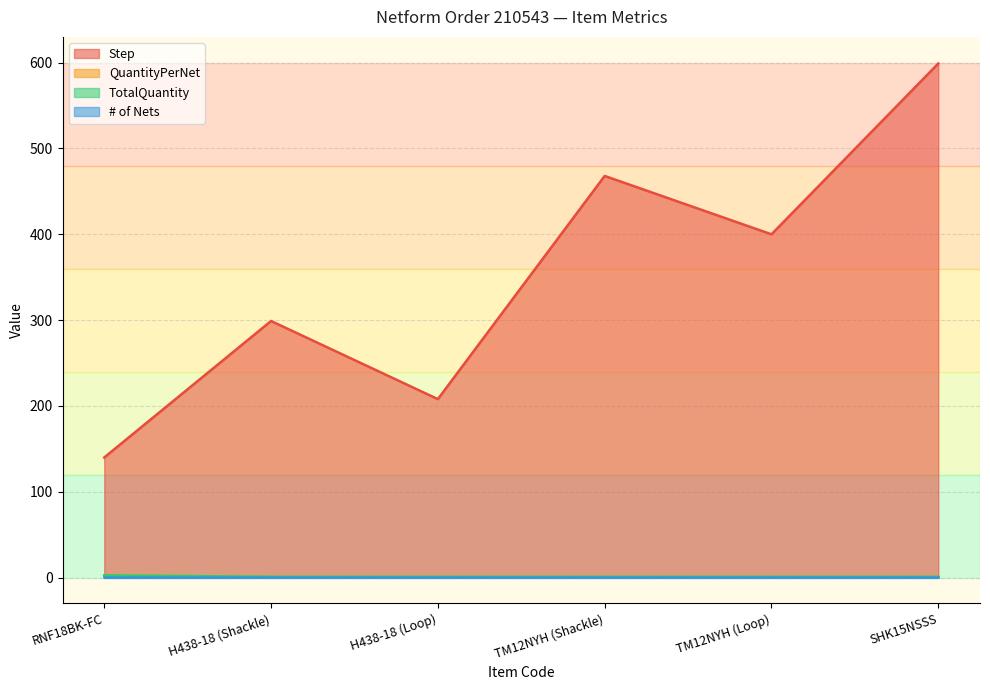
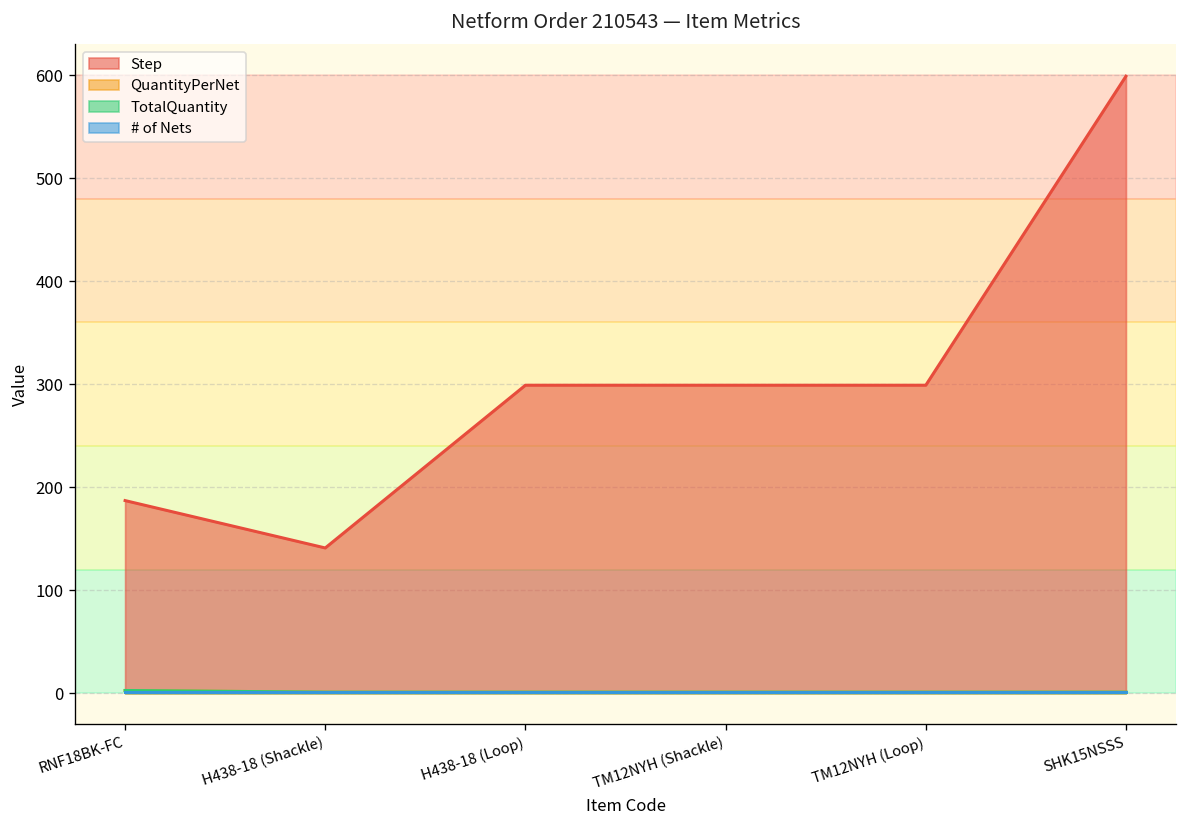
Step, RNF18BK-FC: 140 -> 190
Step, H438-18 (Shackle): 300 -> 140
Step, H438-18 (Loop): 210 -> 300
Step, TM12NYH (Shackle): 470 -> 300
Step, TM12NYH (Loop): 400 -> 300
